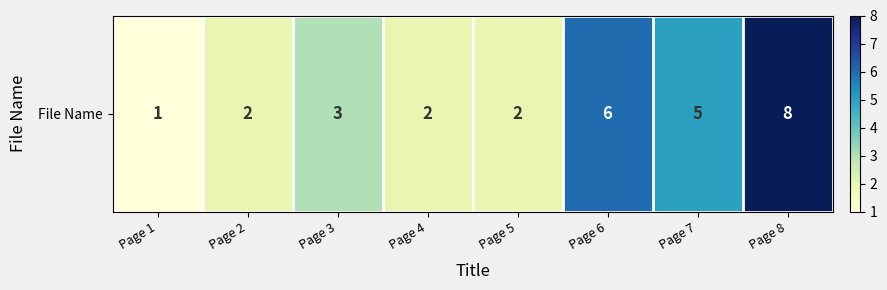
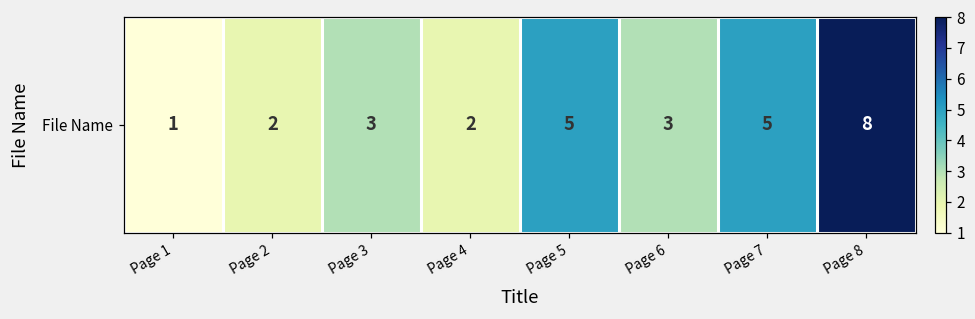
File Name, Page 5: 2 -> 5
File Name, Page 6: 6 -> 3
